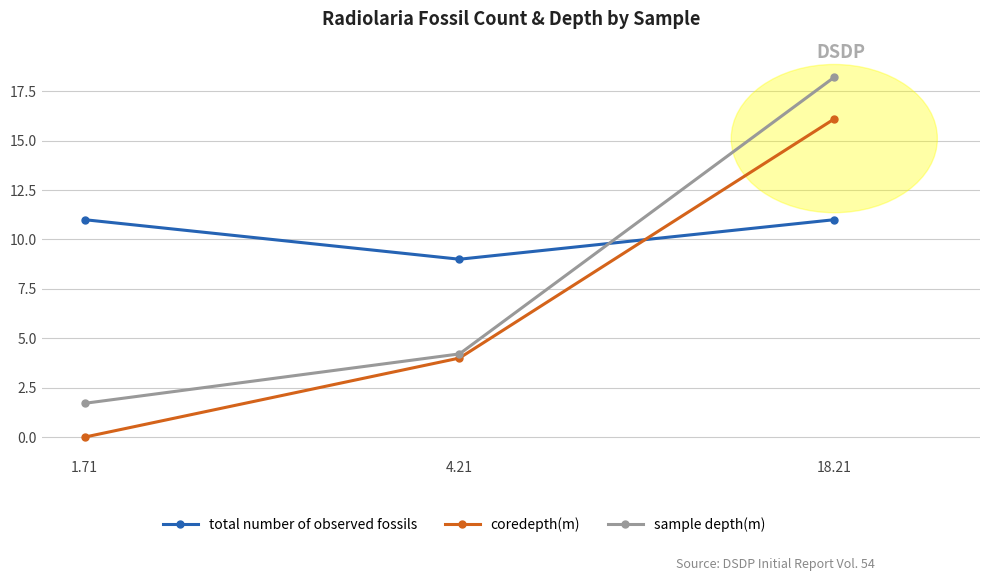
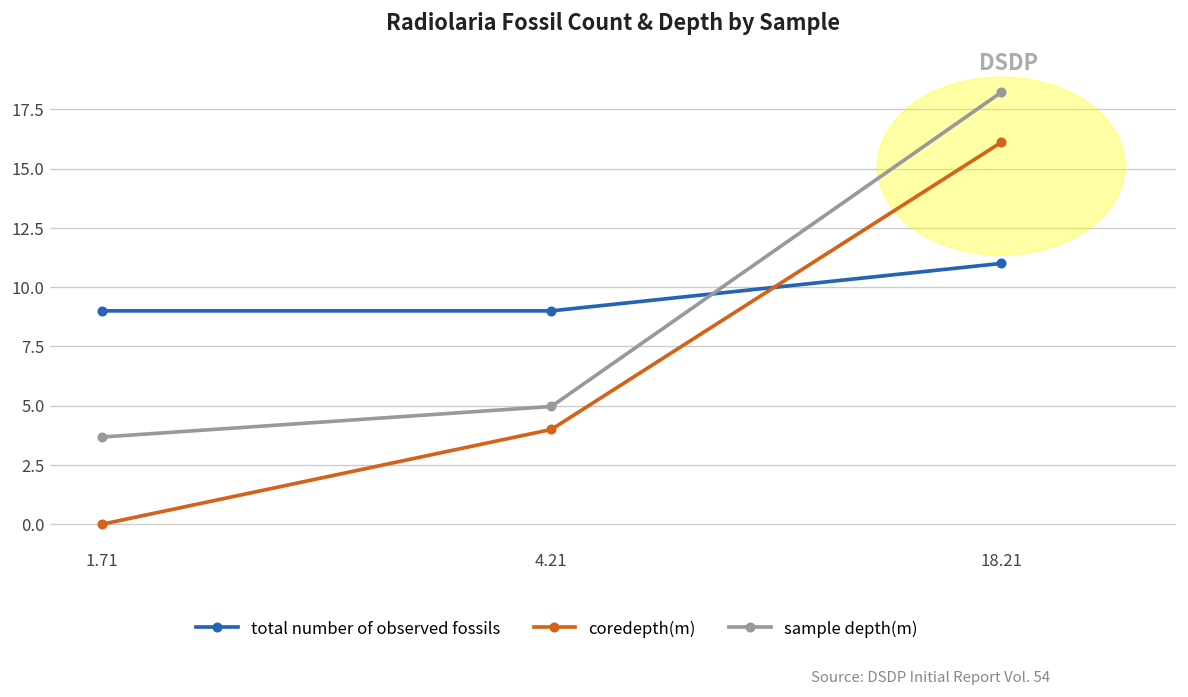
total number of observed fossils, 1.71: 11 -> 9
sample depth(m), 1.71: 1.7 -> 3.7
sample depth(m), 4.21: 4.2 -> 5.0
